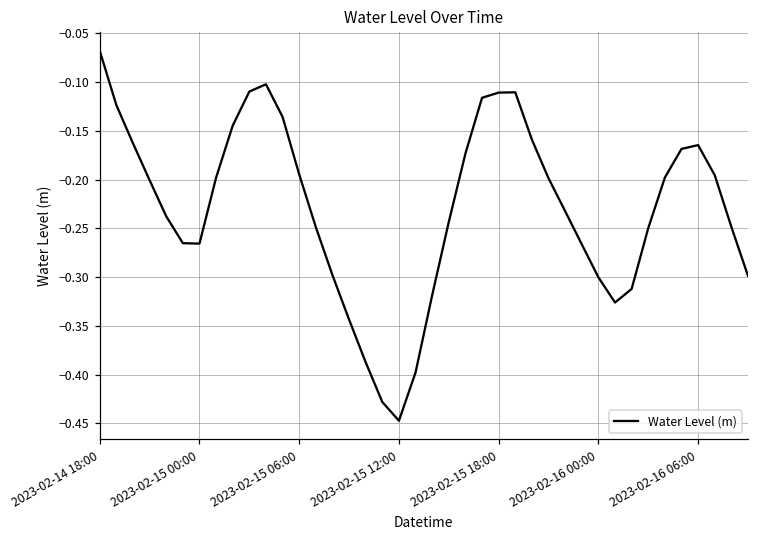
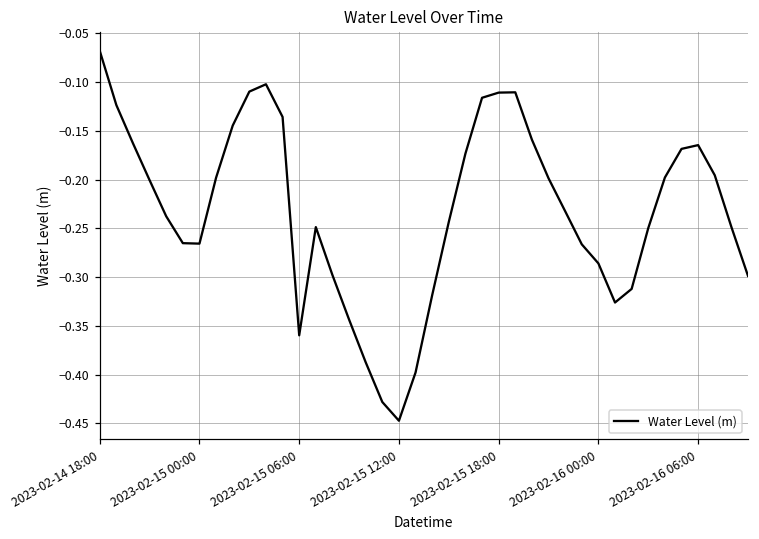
2023-02-15 06:00: -0.19 -> -0.36
2023-02-16 00:00: -0.30 -> -0.29
